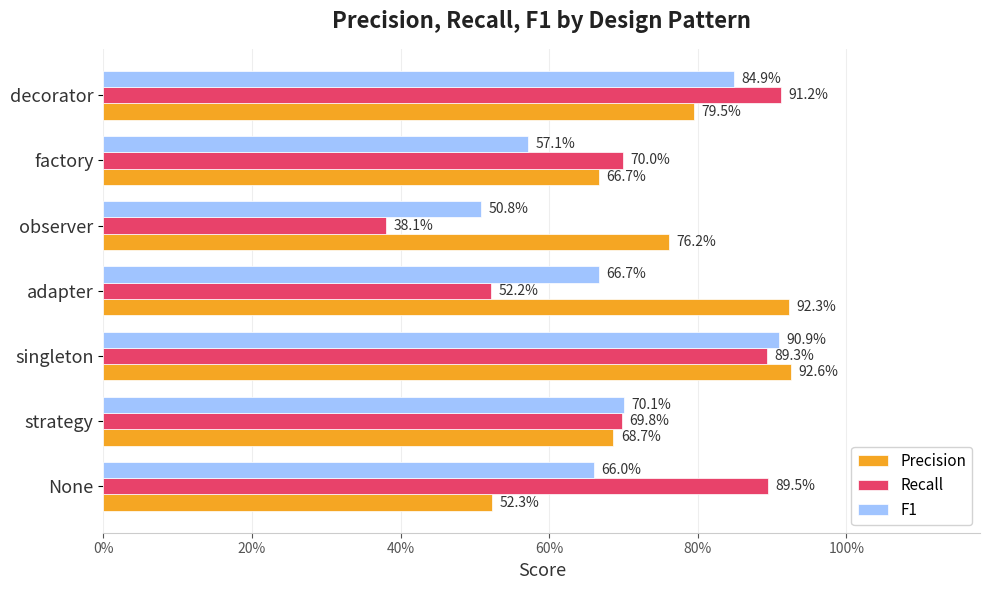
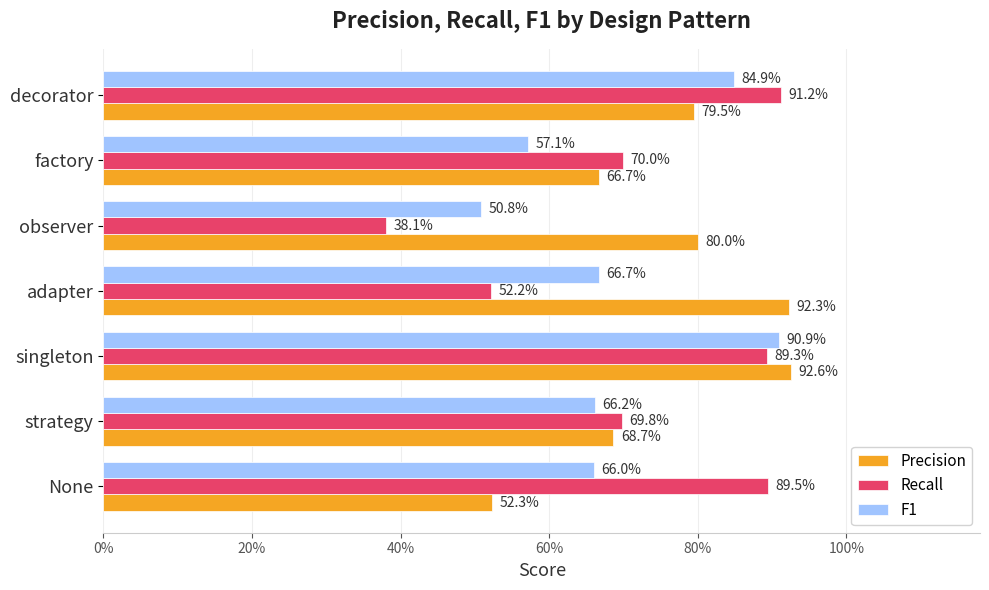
Precision, observer: 76.2% -> 80.0%
F1, strategy: 70.1% -> 66.2%
